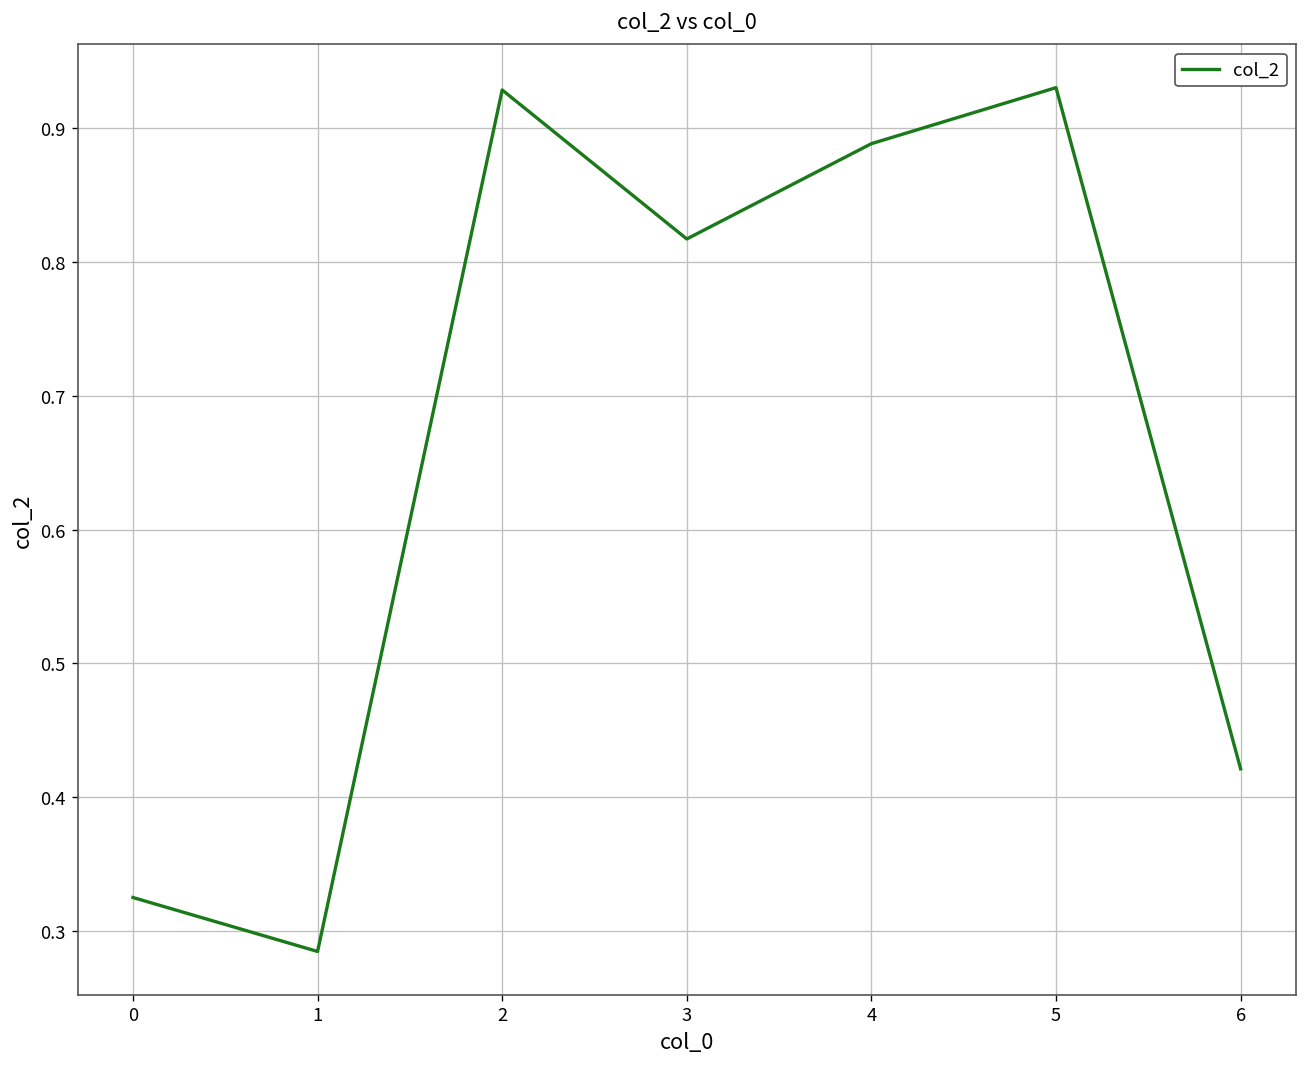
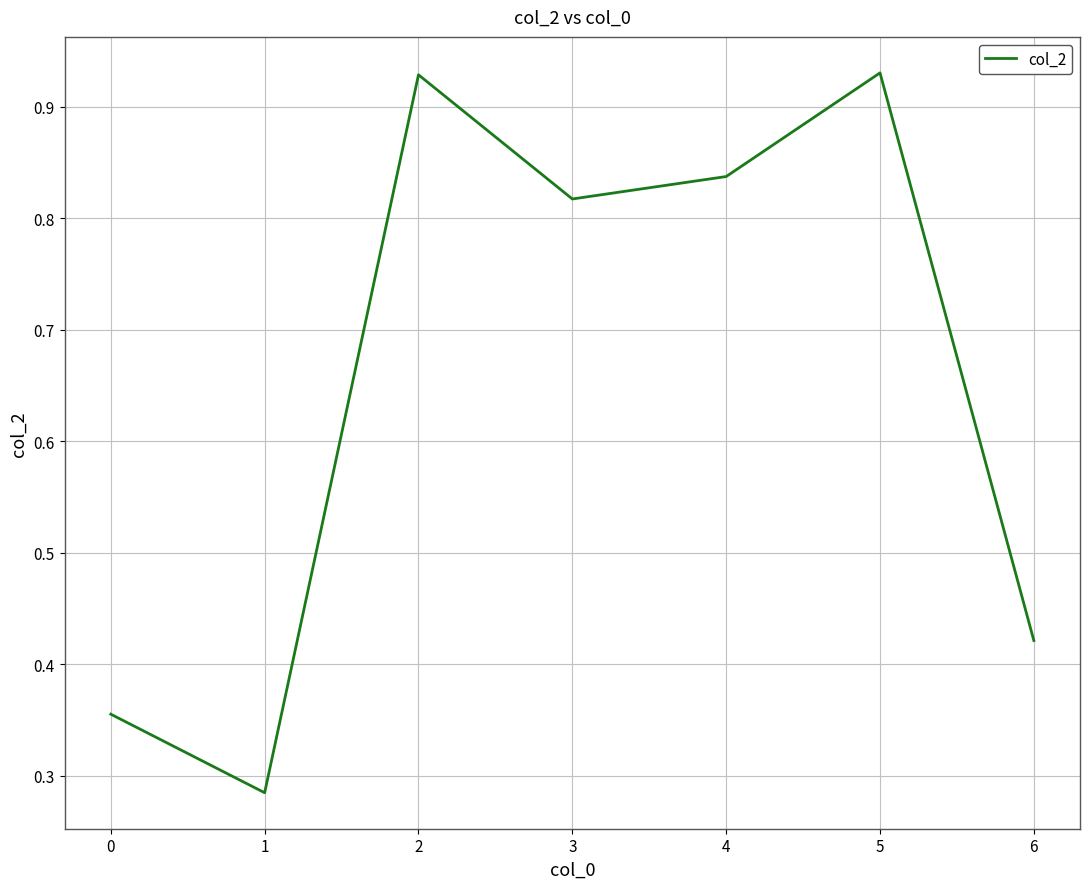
0: 0.325 -> 0.355
4: 0.888 -> 0.837
